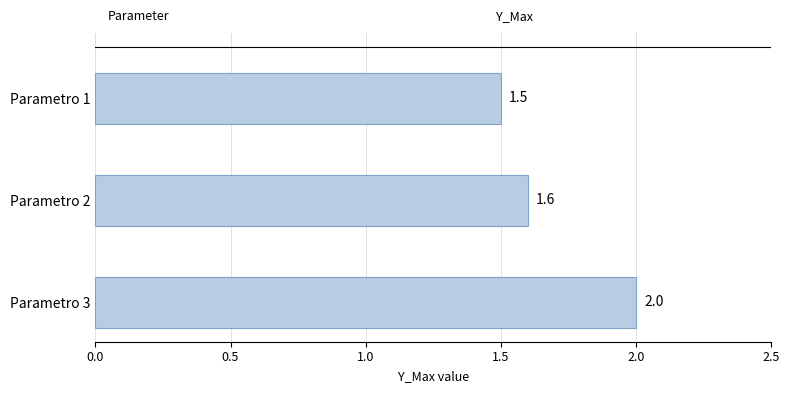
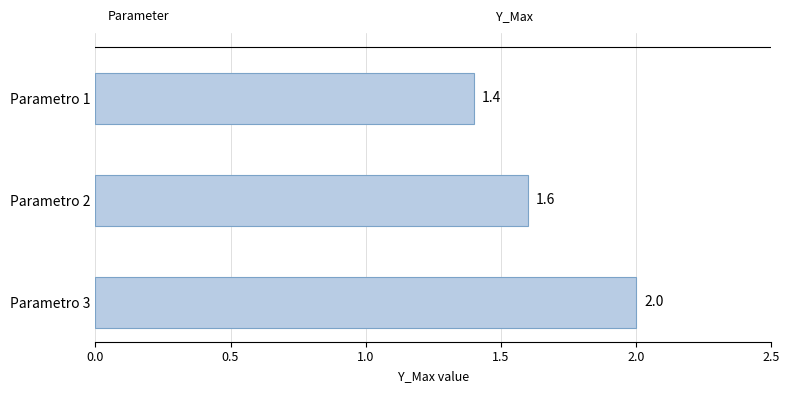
Parametro 1: 1.5 -> 1.4
